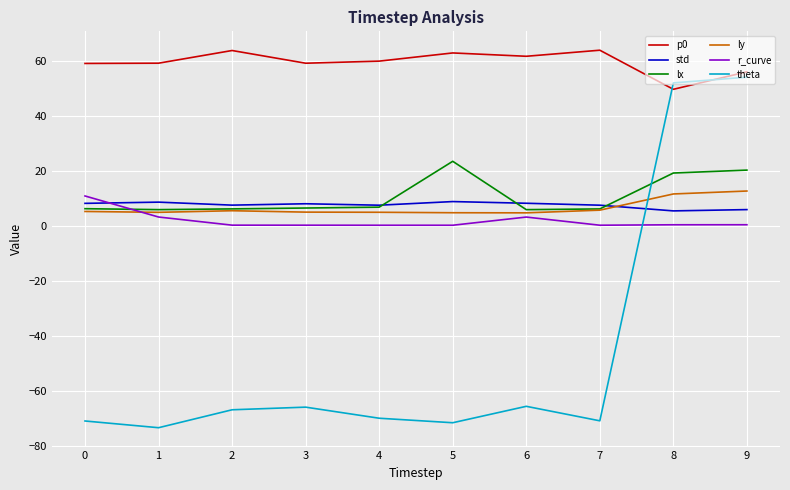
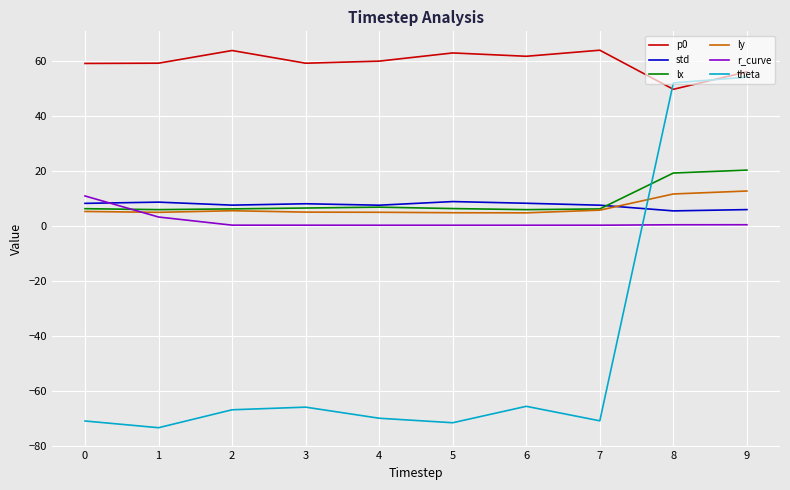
lx, 5: 23 -> 6
r_curve, 6: 3 -> 0
